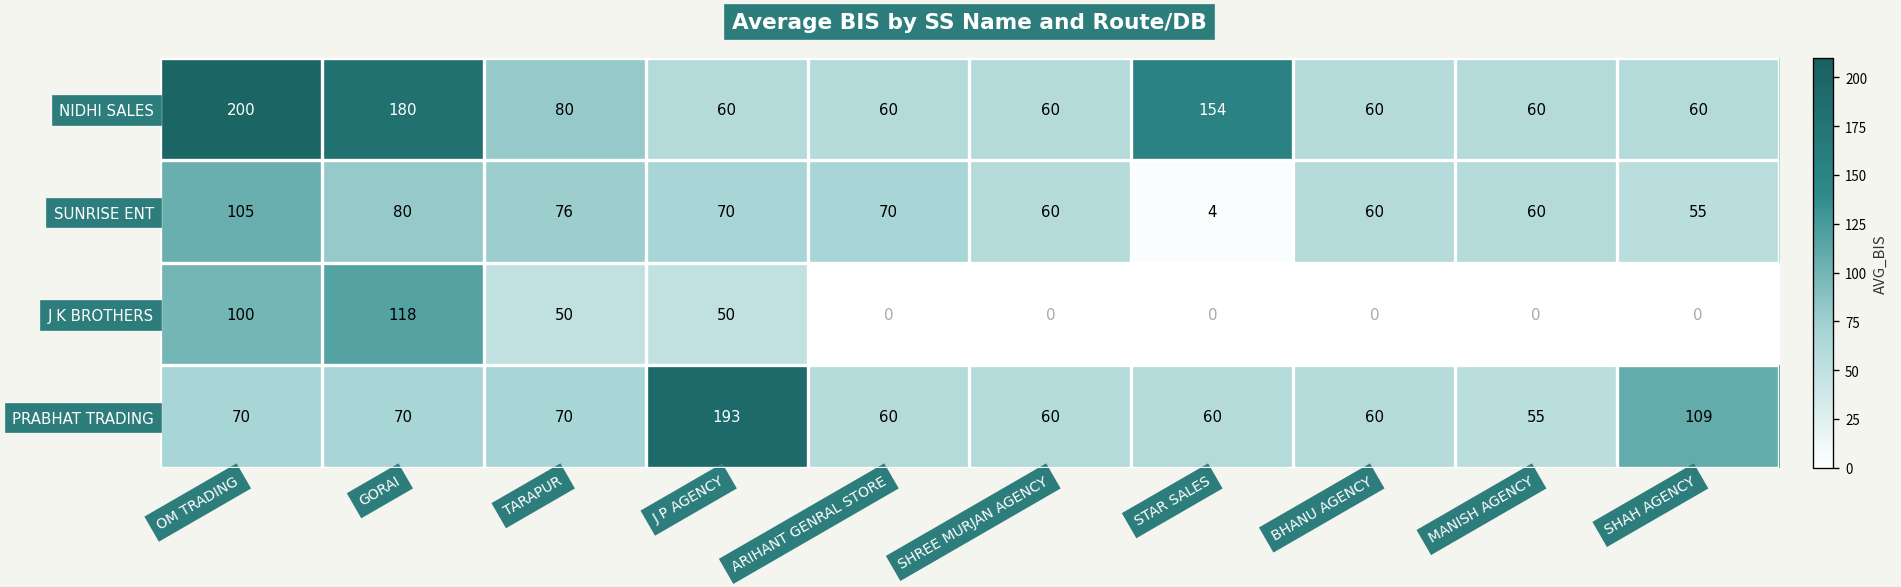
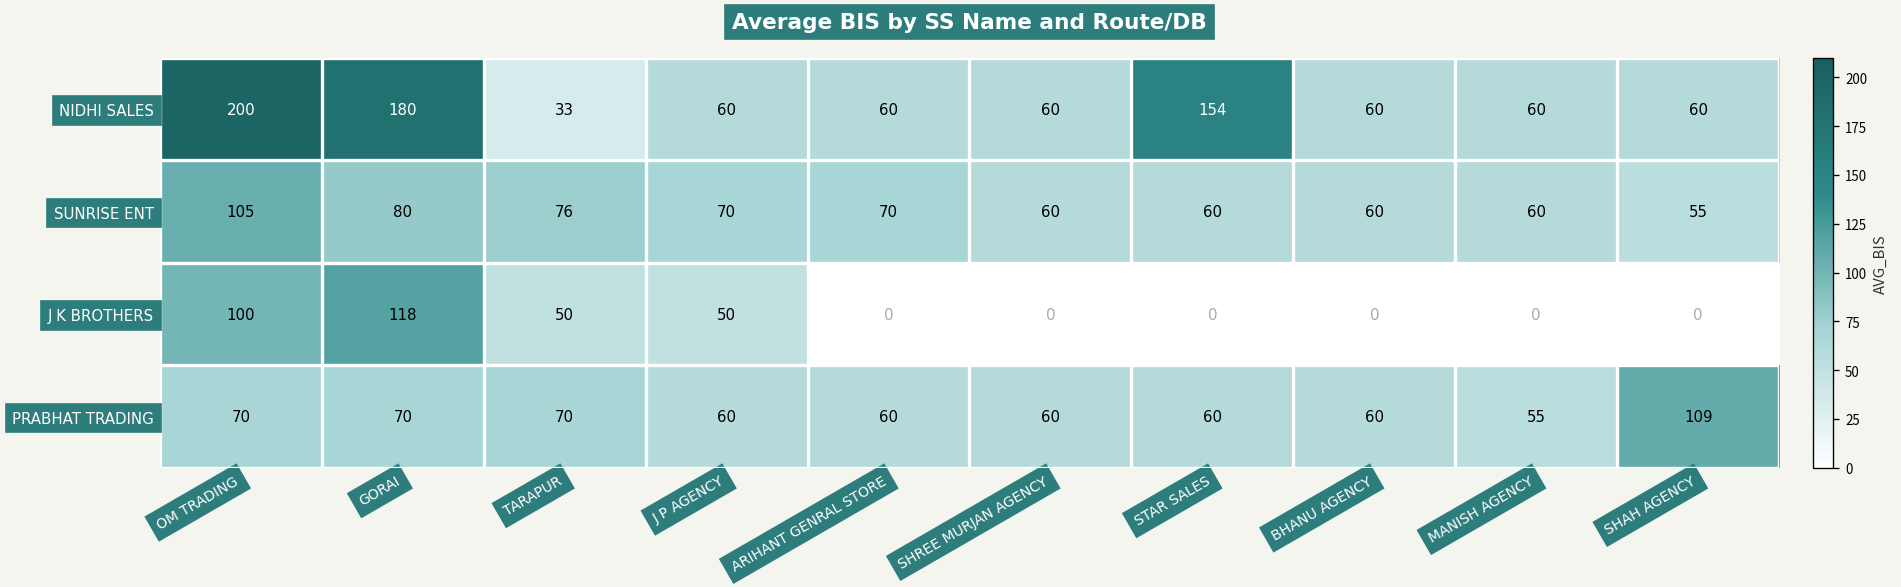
NIDHI SALES, TARAPUR: 80 -> 33
SUNRISE ENT, STAR SALES: 4 -> 60
PRABHAT TRADING, J P AGENCY: 193 -> 60
